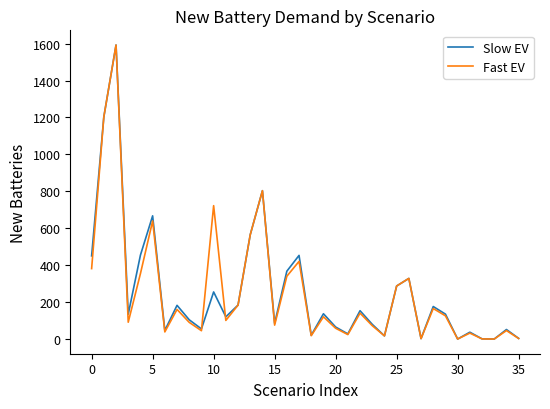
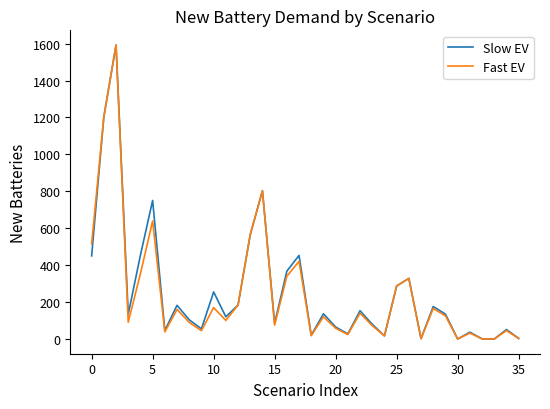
Fast EV, 0: 380 -> 520
Slow EV, 5: 670 -> 750
Fast EV, 10: 720 -> 170
